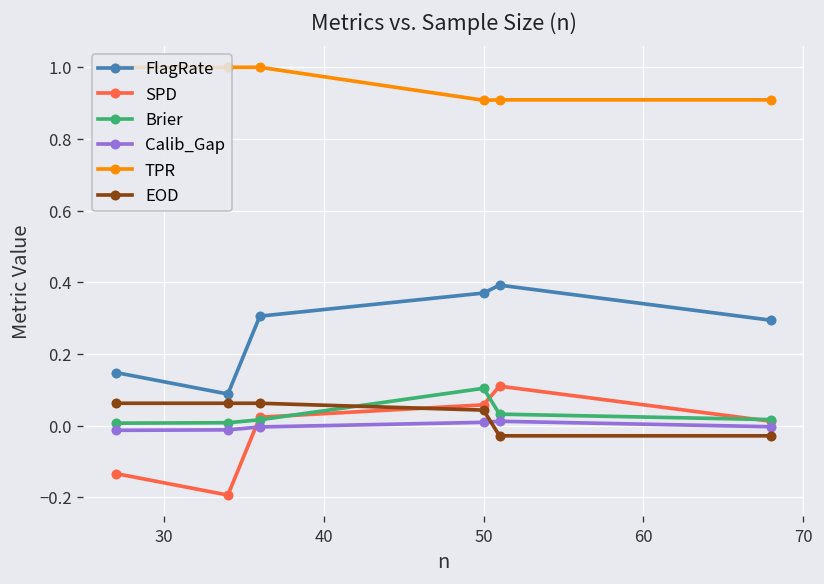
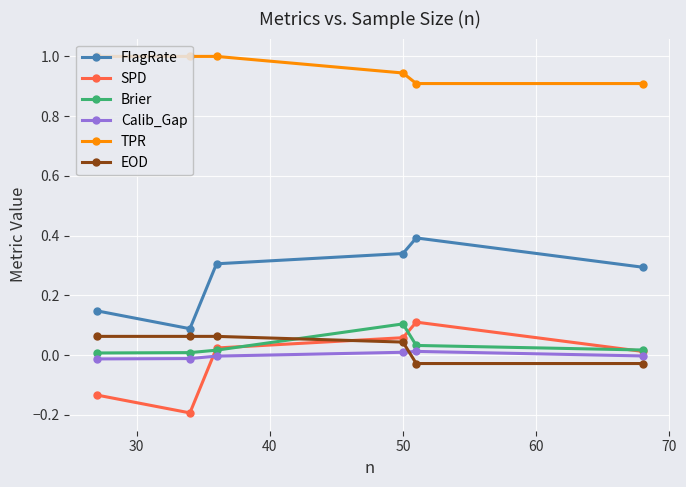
FlagRate, 50: 0.37 -> 0.34
TPR, 50: 0.91 -> 0.94
